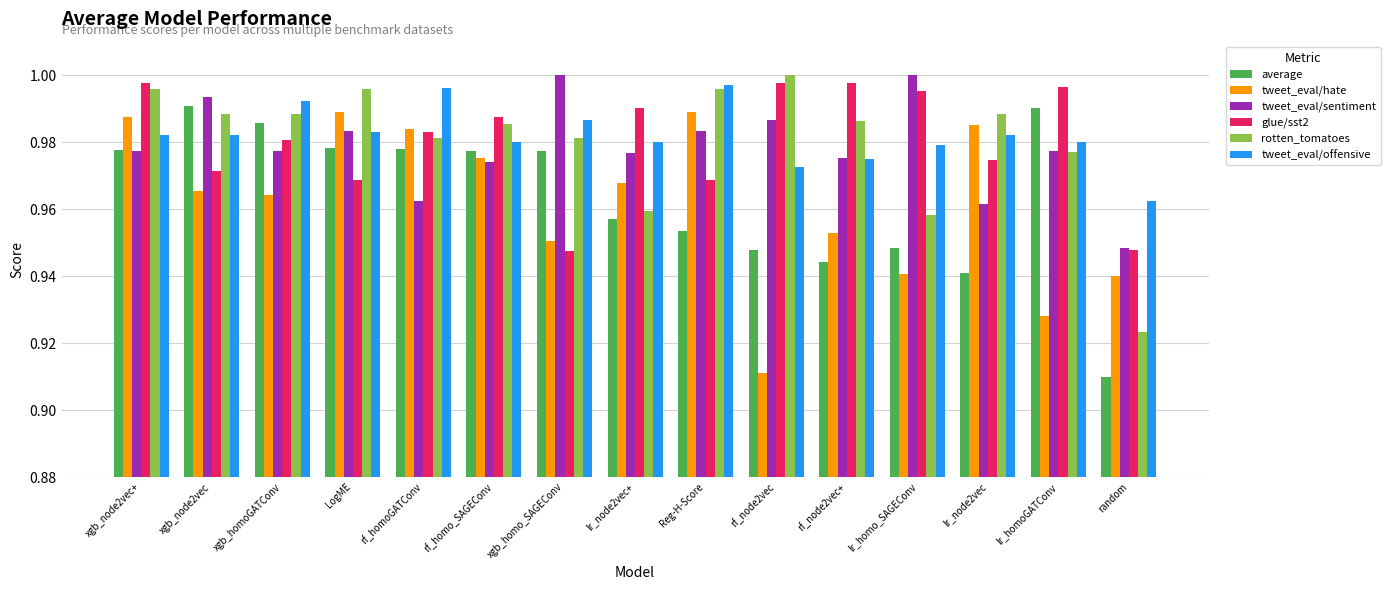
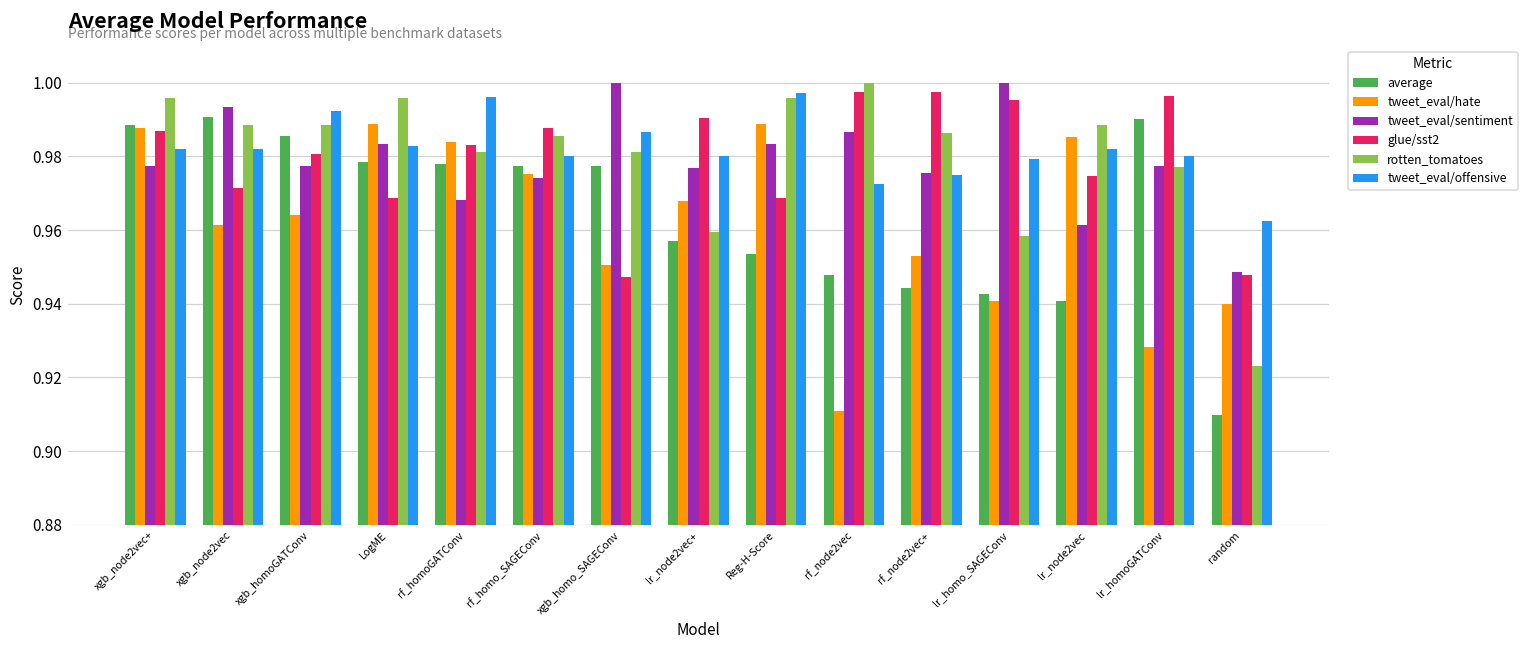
average, xgb_node2vec+: 0.978 -> 0.988
glue/sst2, xgb_node2vec+: 0.998 -> 0.987
tweet_eval/hate, xgb_node2vec: 0.965 -> 0.961
tweet_eval/sentiment, rf_homoGATConv: 0.962 -> 0.968
average, lr_homo_SAGEConv: 0.948 -> 0.943
